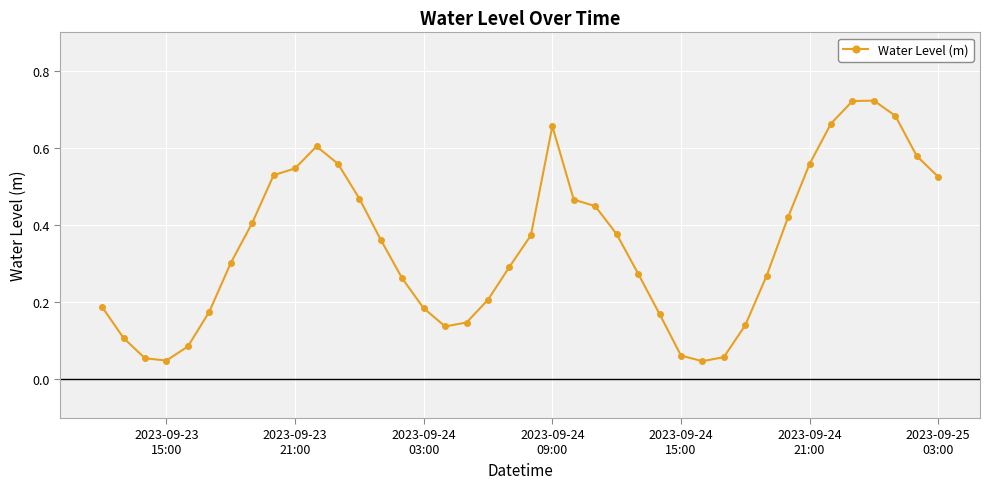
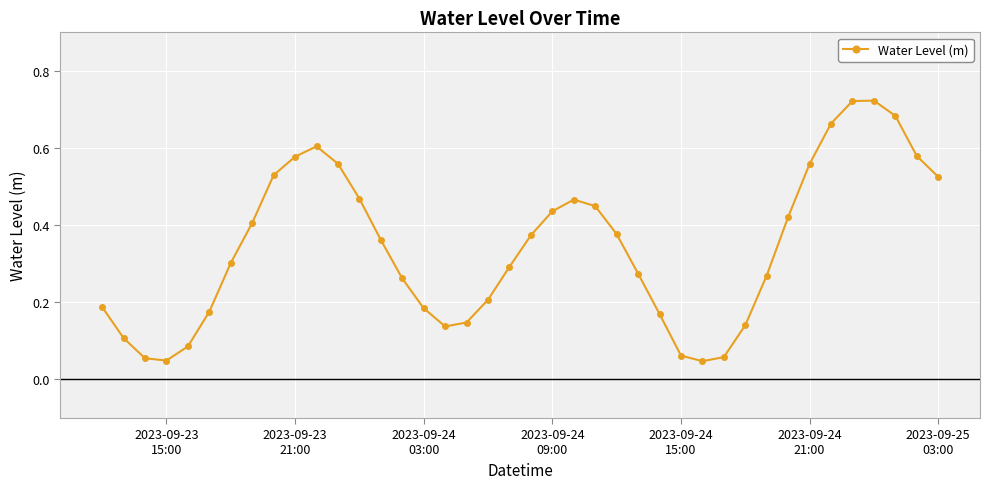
2023-09-23 21:00: 0.55 -> 0.58
2023-09-24 09:00: 0.66 -> 0.44
